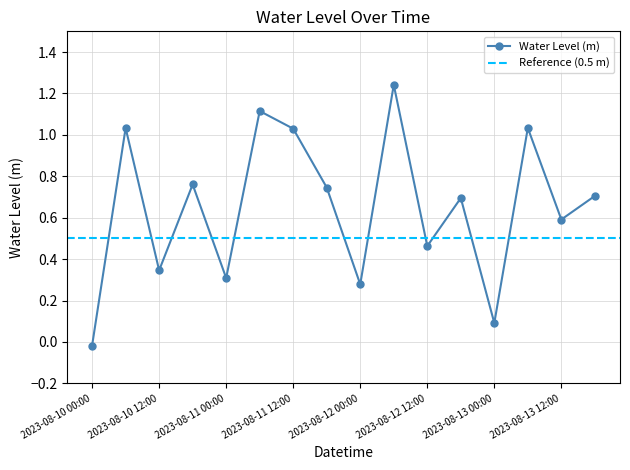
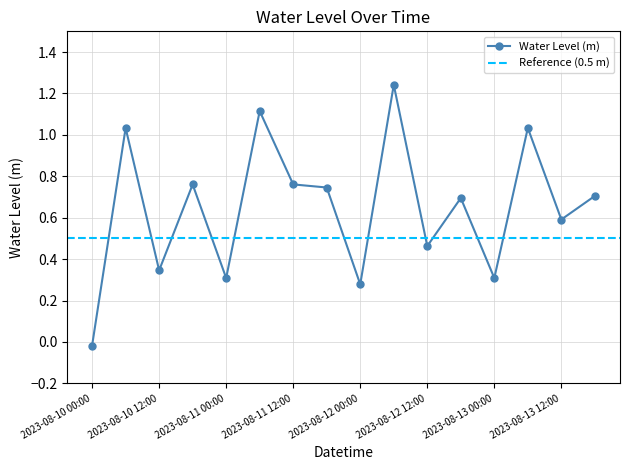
2023-08-11 12:00: 1.03 -> 0.76
2023-08-13 00:00: 0.09 -> 0.31
